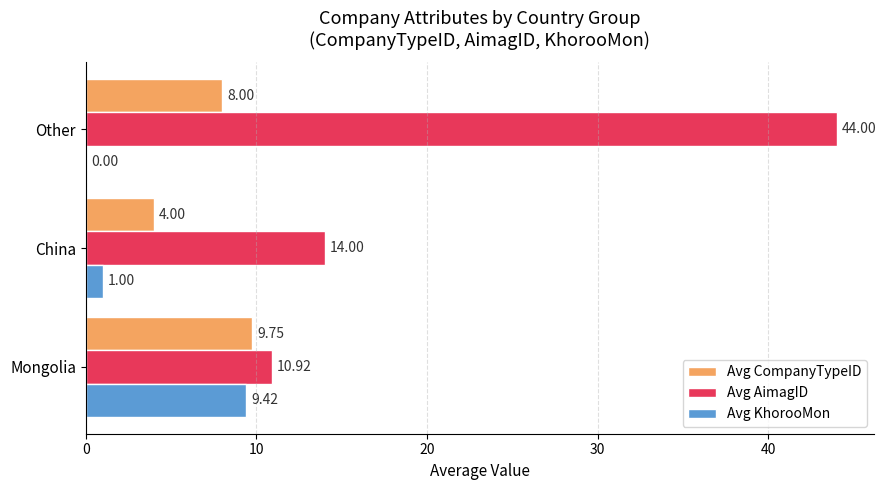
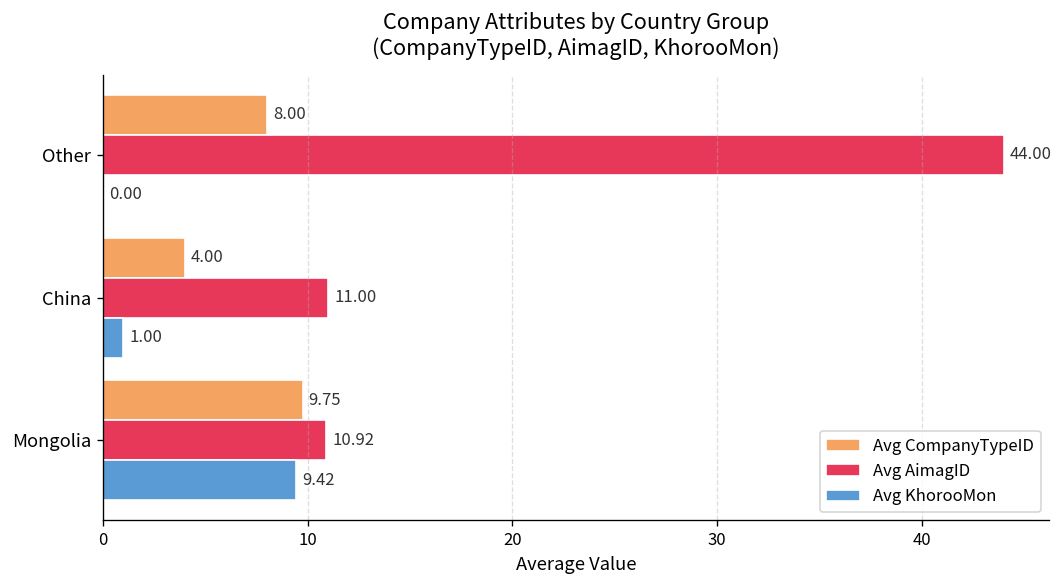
Avg AimagID, China: 14.00 -> 11.00
